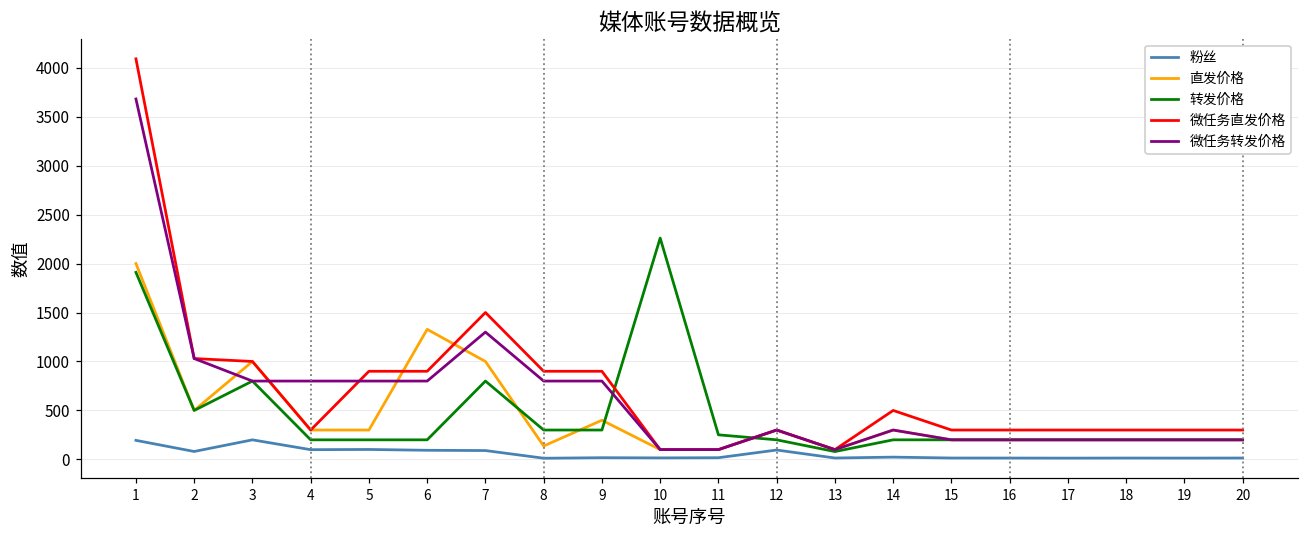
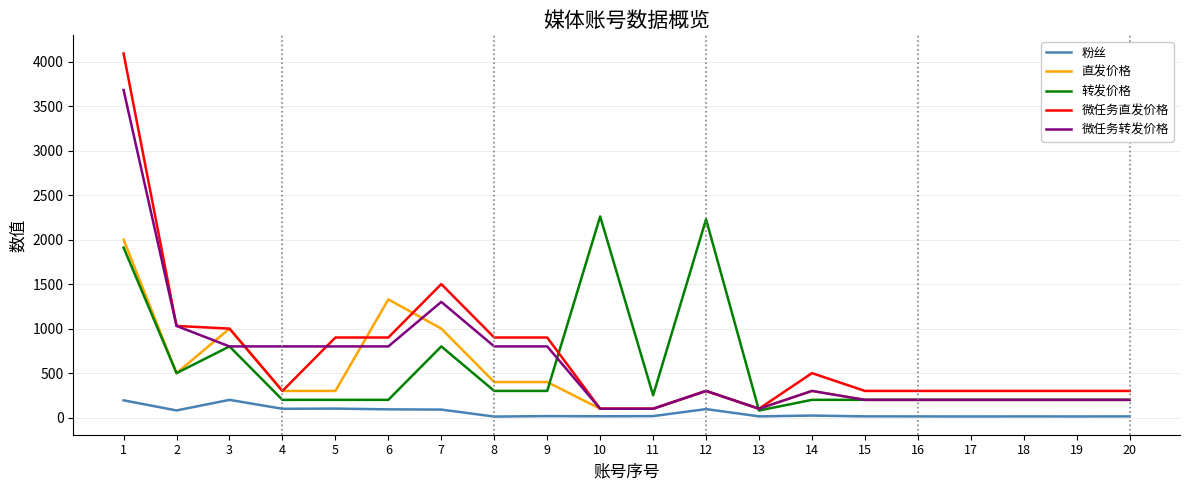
直发价格, 8: 100 -> 400
转发价格, 12: 200 -> 2200
